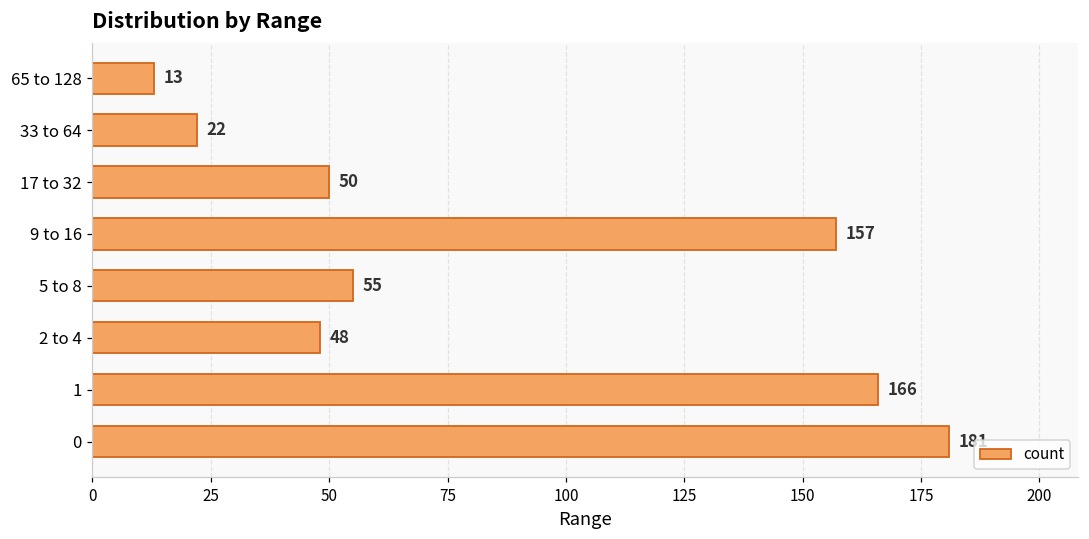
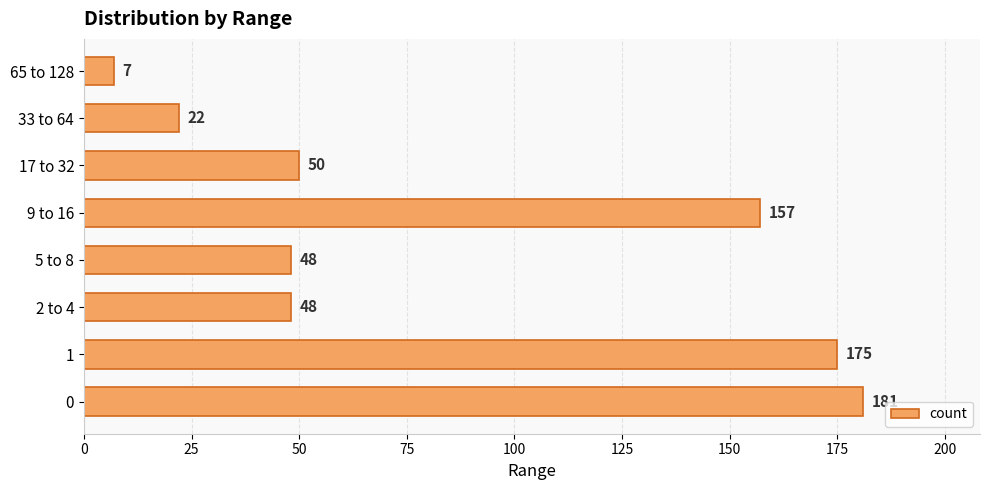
65 to 128: 13 -> 7
5 to 8: 55 -> 48
1: 166 -> 175
